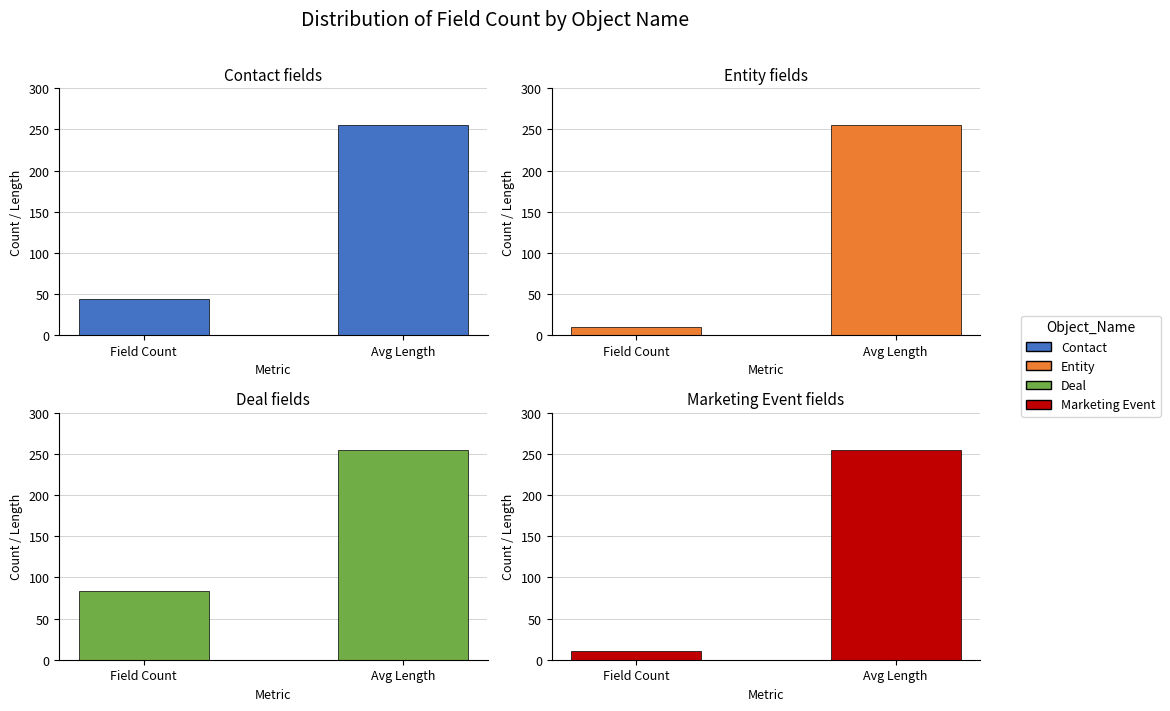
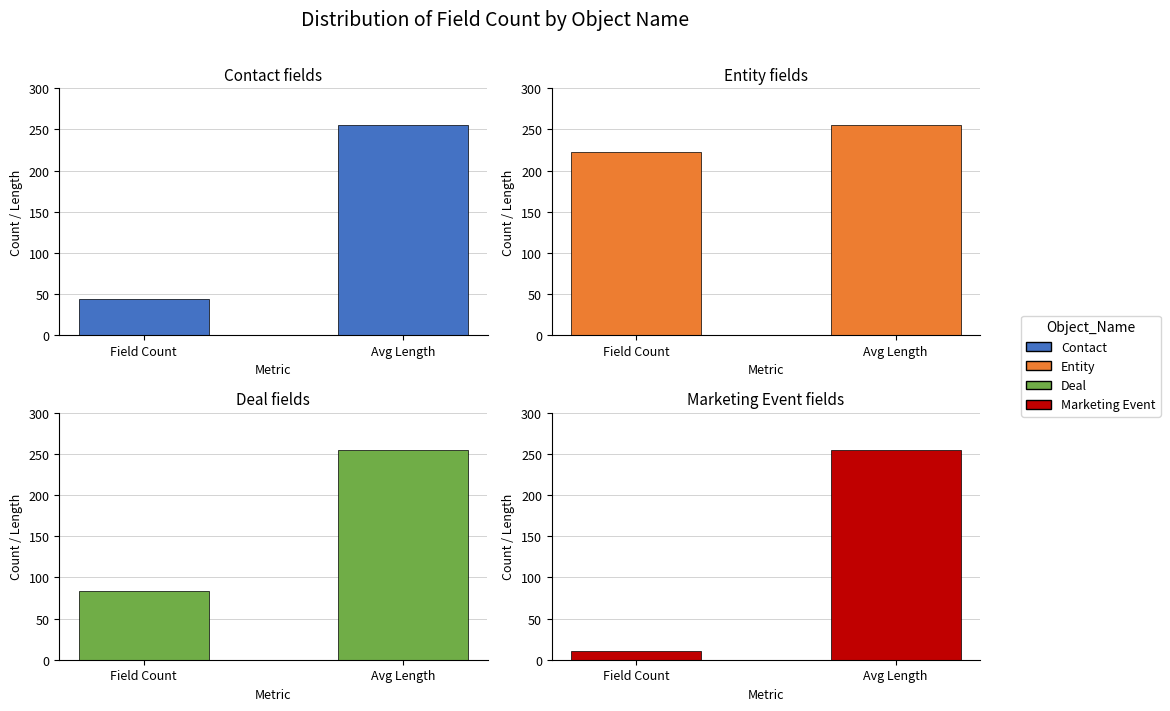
Entity fields, Field Count: 10 -> 220
